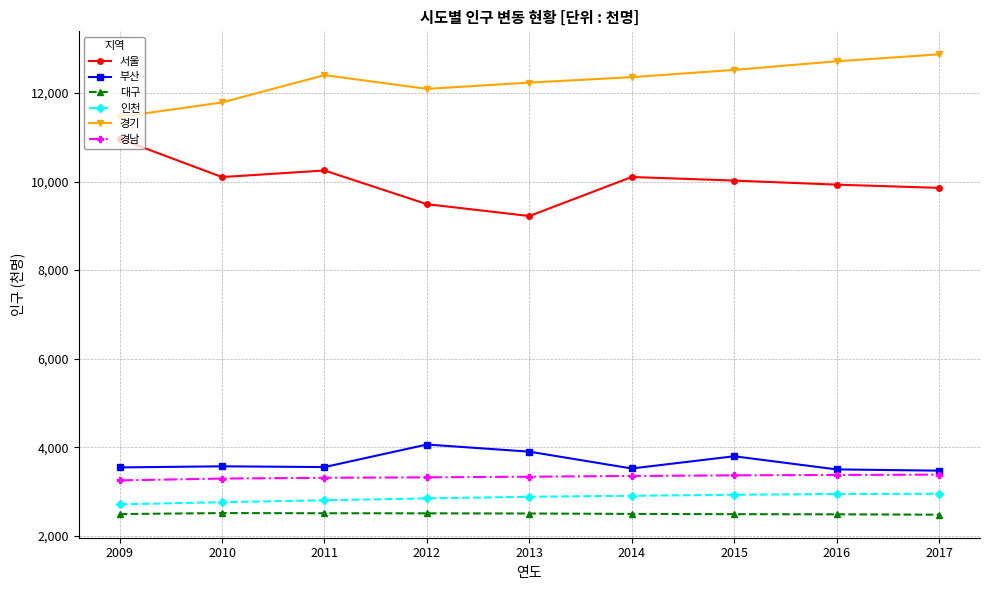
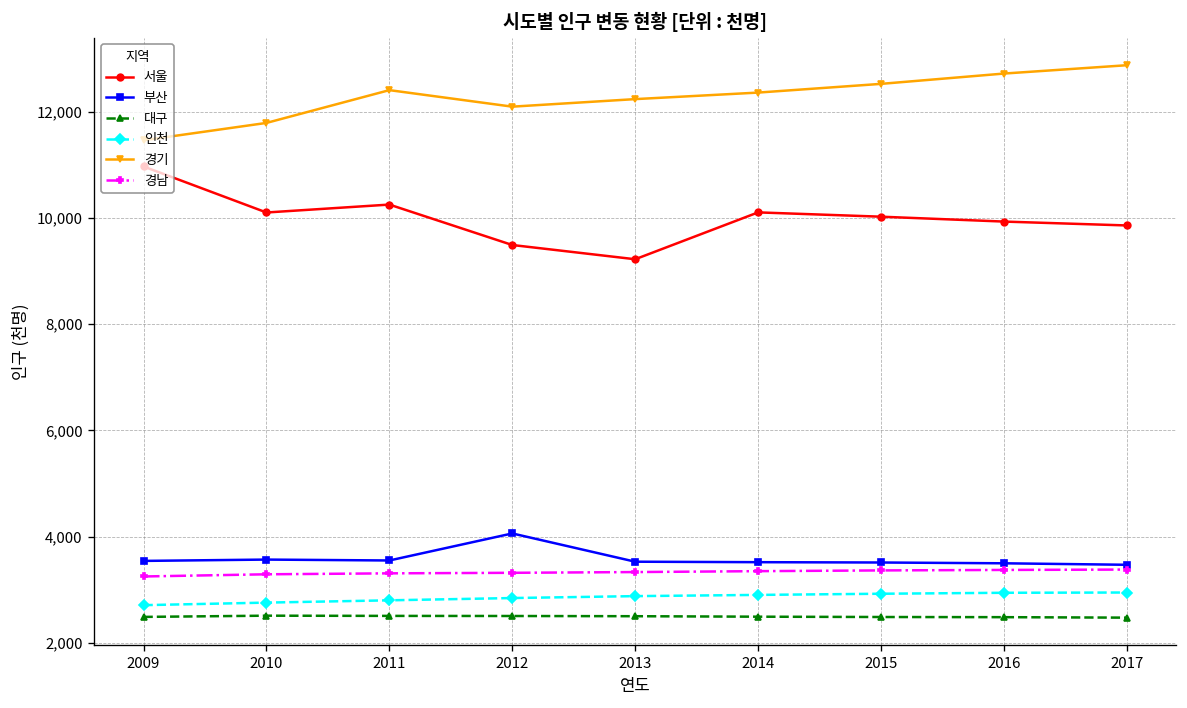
부산, 2013: 3,900 -> 3,500
부산, 2015: 3,800 -> 3,500
